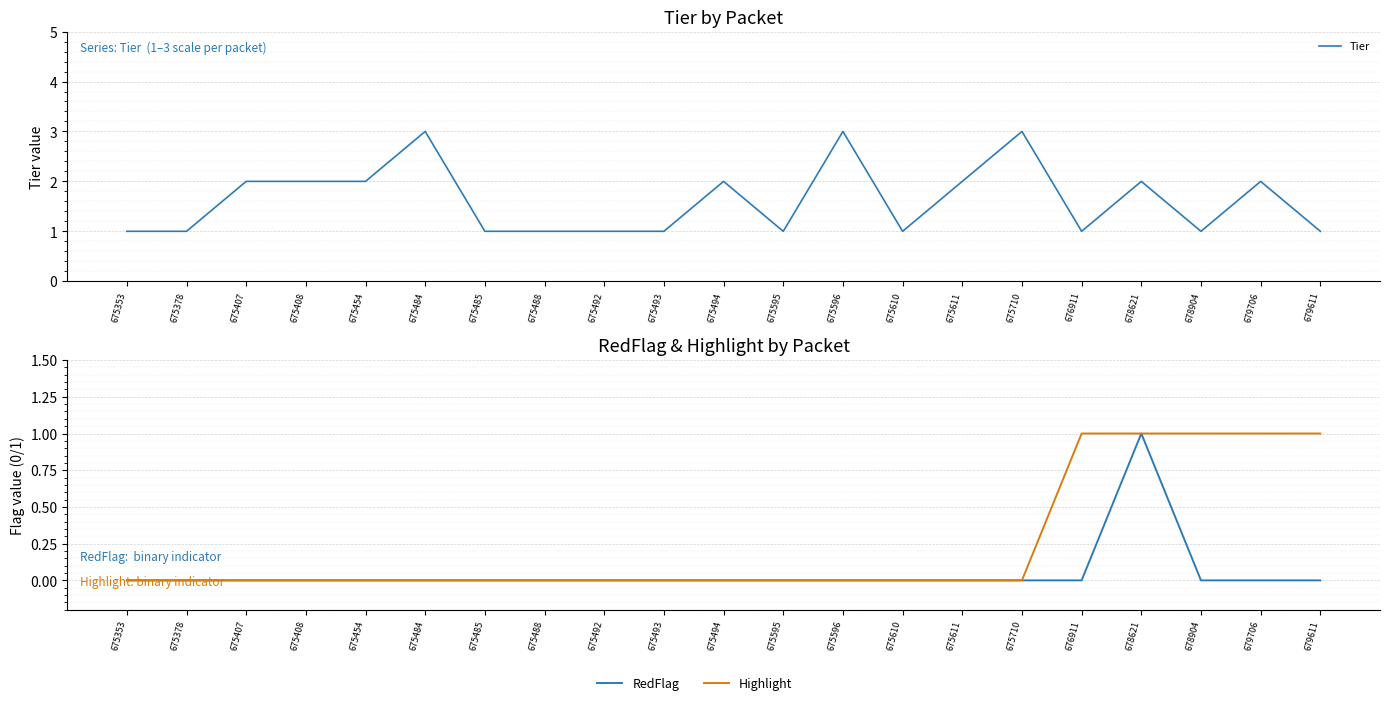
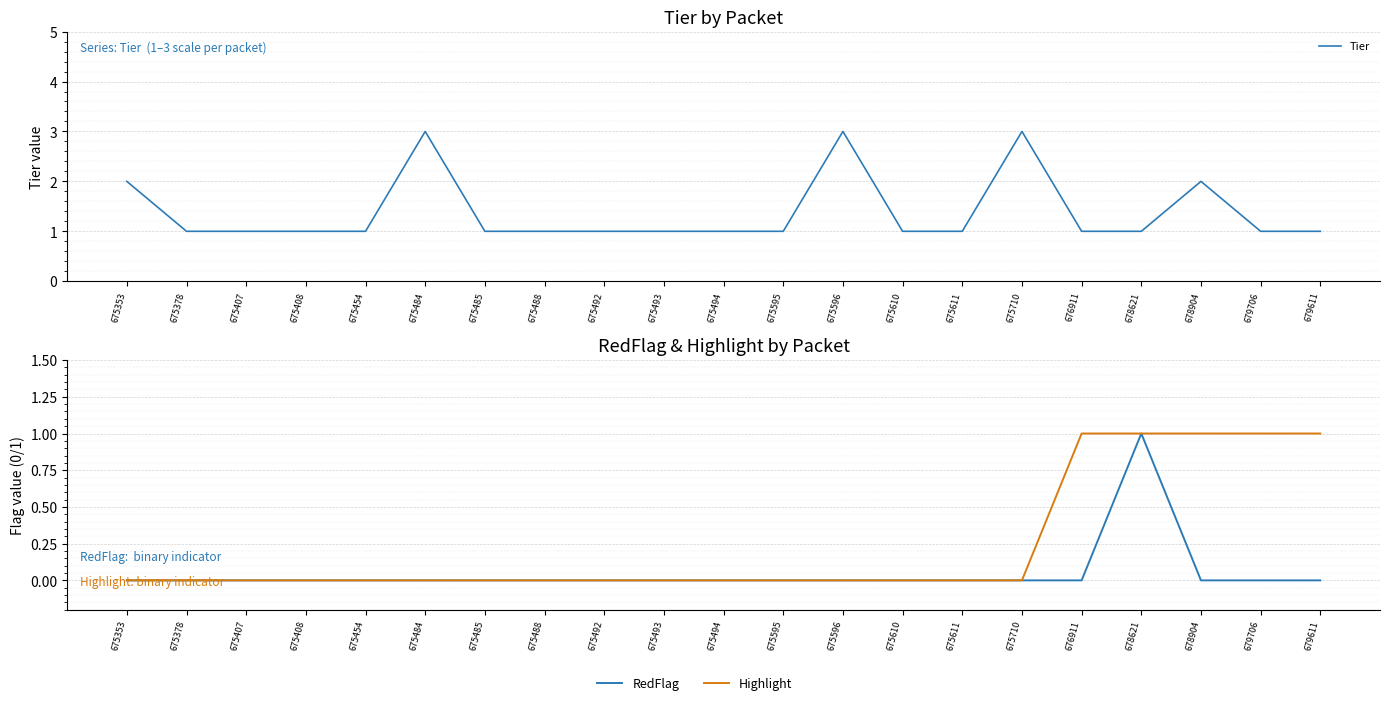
Tier by Packet, 675353: 1 -> 2
Tier by Packet, 675407: 2 -> 1
Tier by Packet, 675408: 2 -> 1
Tier by Packet, 675454: 2 -> 1
Tier by Packet, 675494: 2 -> 1
Tier by Packet, 675611: 2 -> 1
Tier by Packet, 678621: 2 -> 1
Tier by Packet, 678904: 1 -> 2
Tier by Packet, 679706: 2 -> 1
